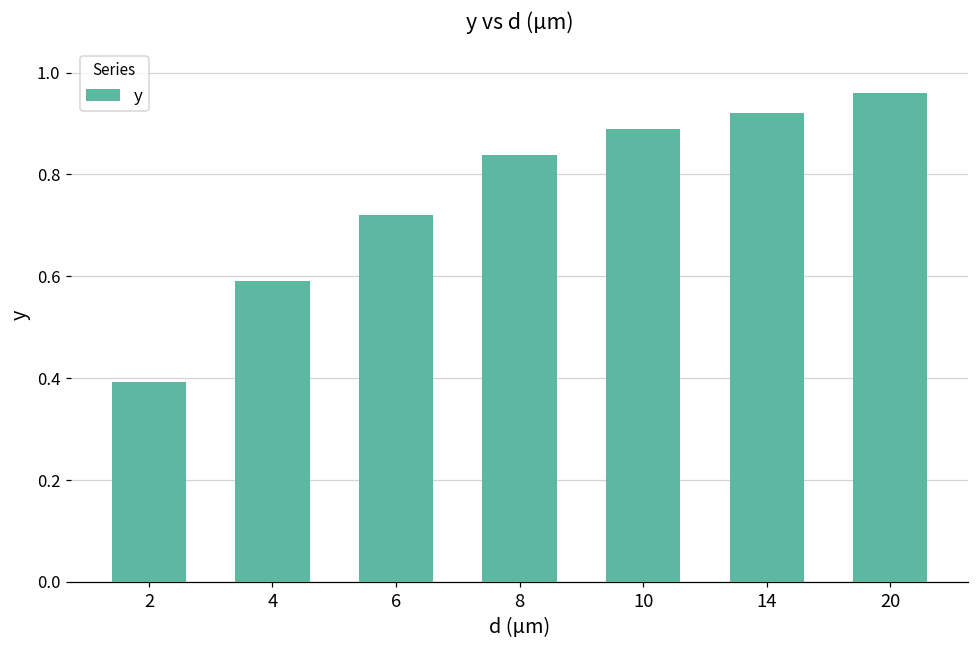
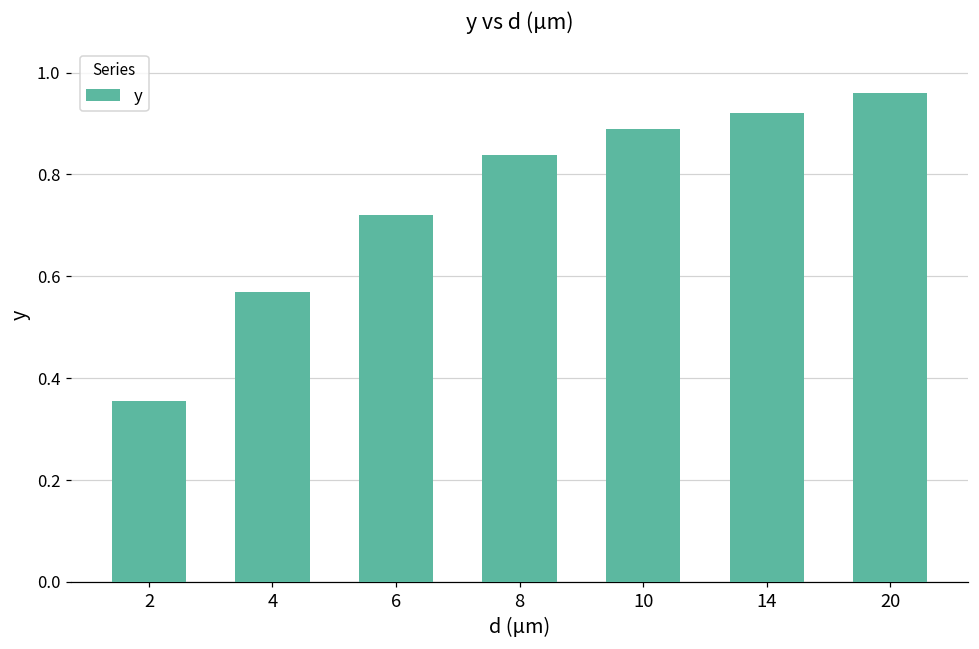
2: 0.39 -> 0.36
4: 0.59 -> 0.57
